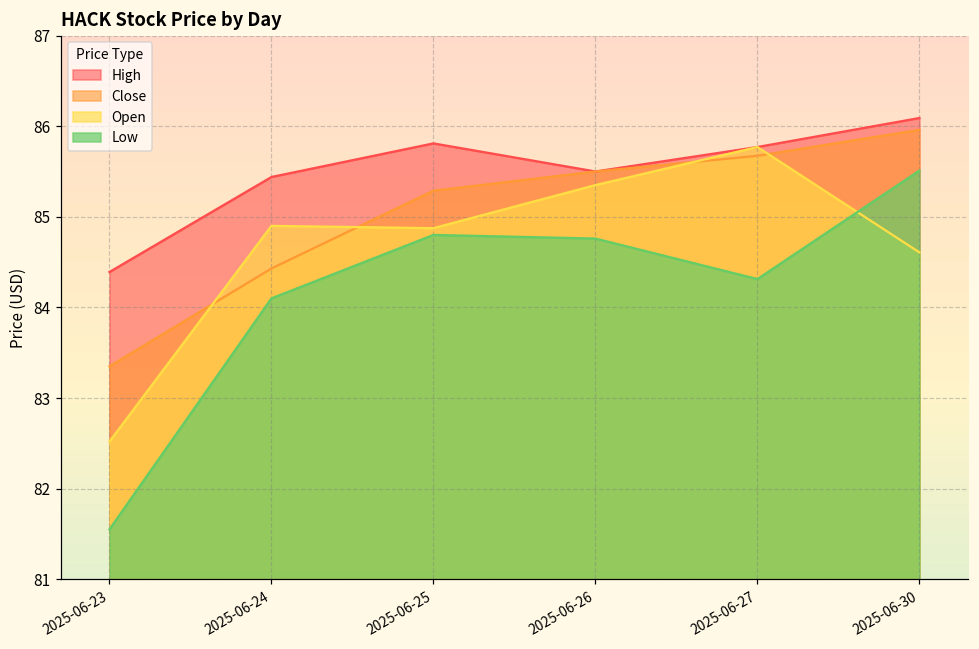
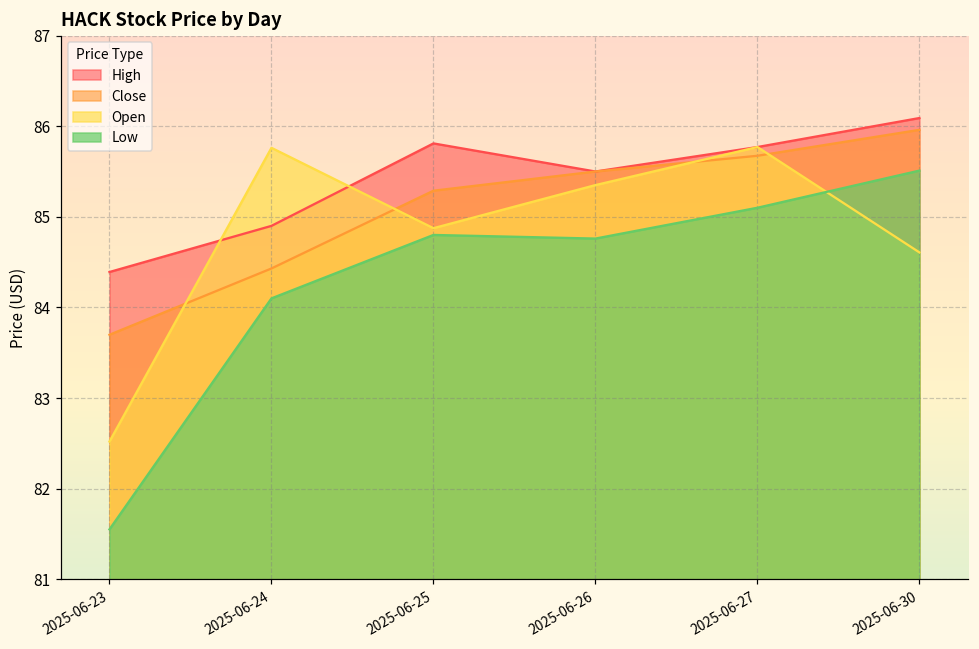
Close, 2025-06-23: 83.3 -> 83.7
High, 2025-06-24: 85.4 -> 84.9
Open, 2025-06-24: 84.9 -> 85.8
Low, 2025-06-27: 84.3 -> 85.1
